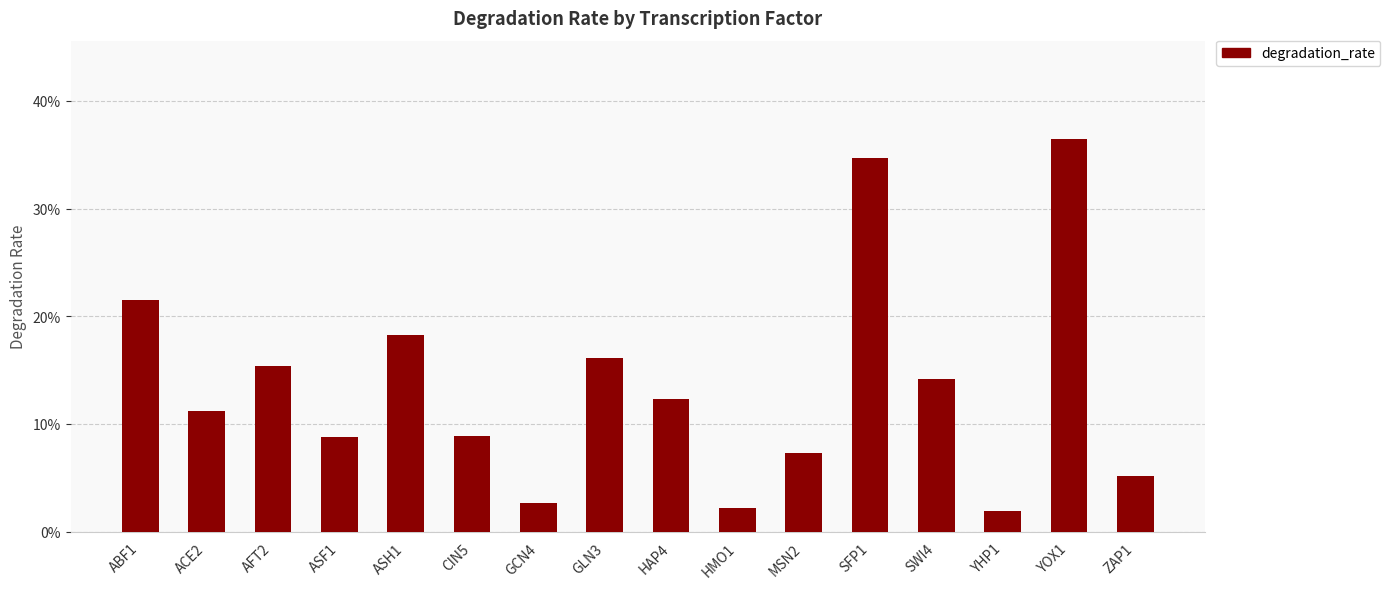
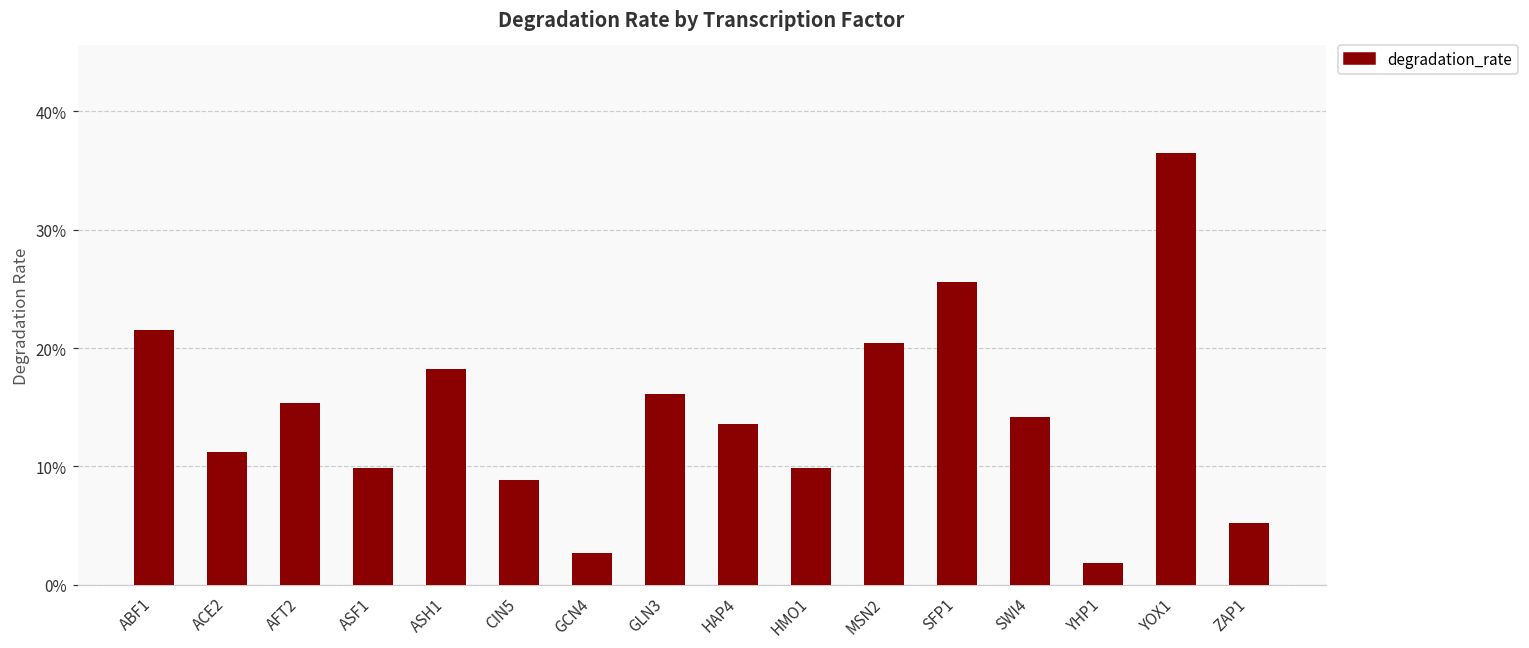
ASF1: 8.8% -> 9.9%
HAP4: 12.3% -> 13.6%
HMO1: 2.2% -> 9.9%
MSN2: 7.3% -> 20.4%
SFP1: 34.7% -> 25.6%
